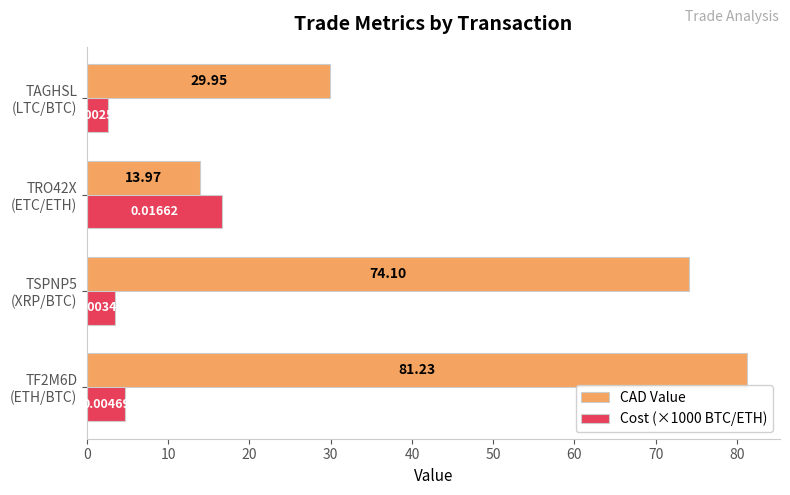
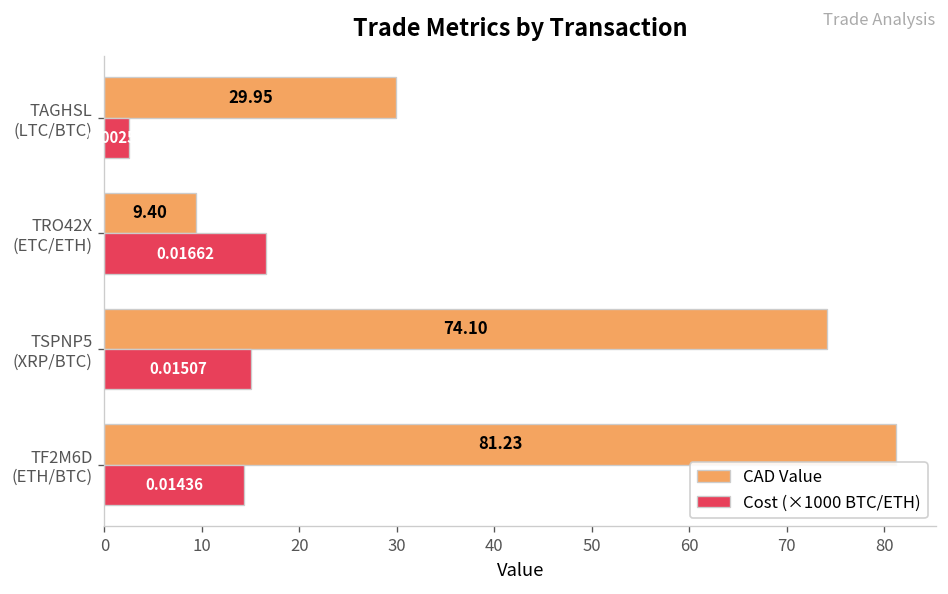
CAD Value, TRO42X (ETC/ETH): 13.97 -> 9.40
Cost (×1000 BTC/ETH), TSPNP5 (XRP/BTC): 0.00344 -> 0.01507
Cost (×1000 BTC/ETH), TF2M6D (ETH/BTC): 0.00469 -> 0.01436
